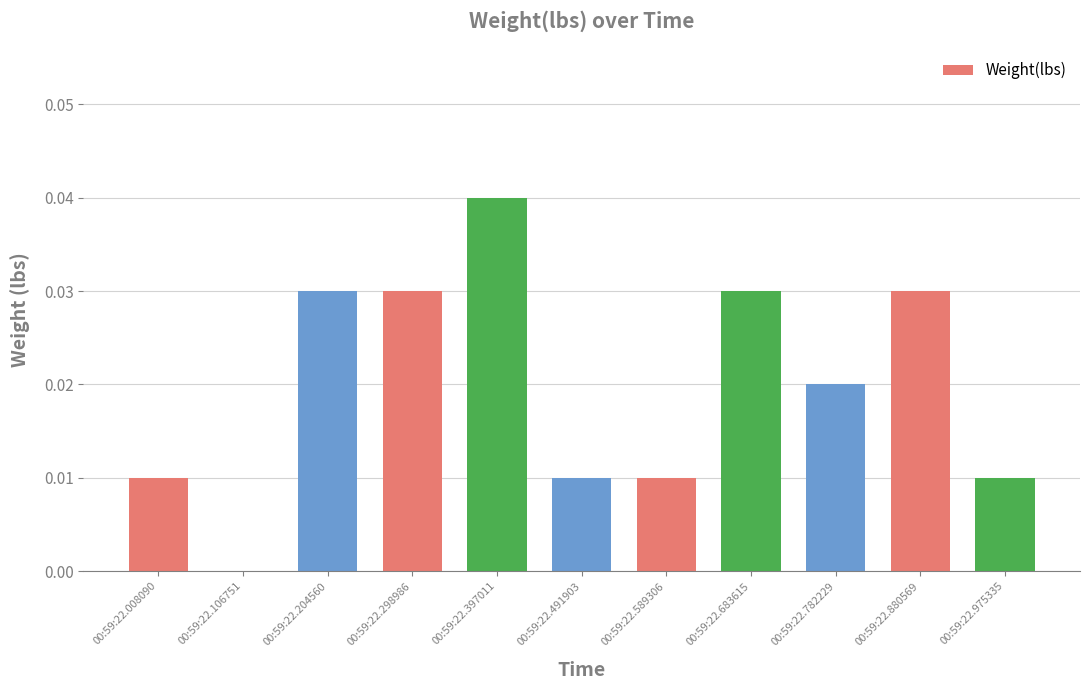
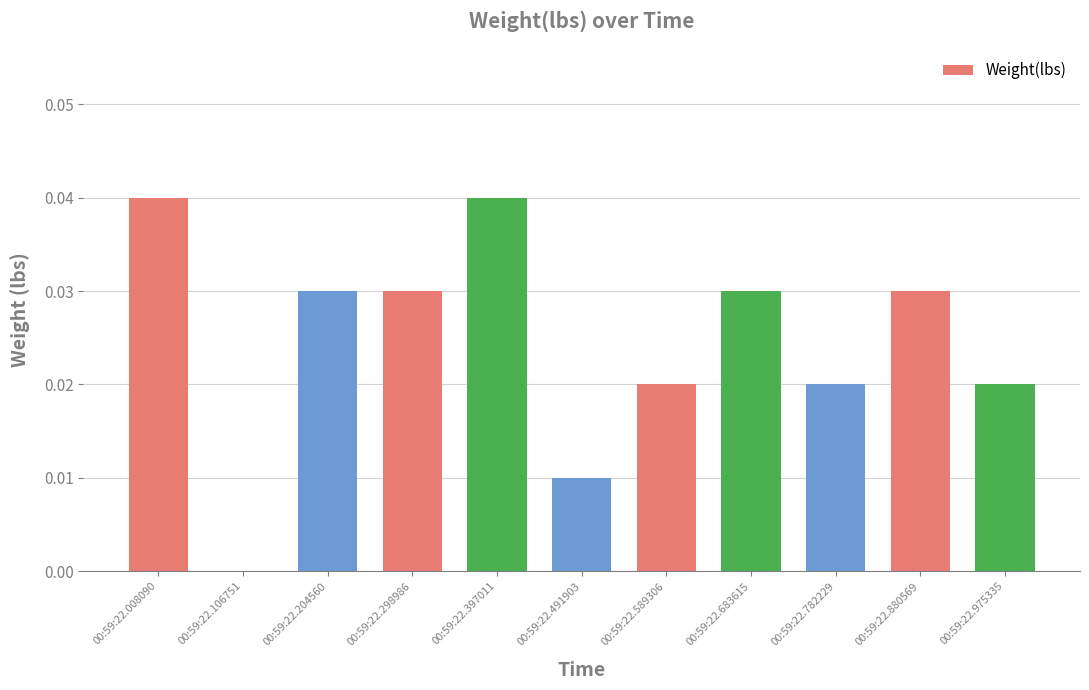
00:59:22.008090: 0.01 -> 0.04
00:59:22.589306: 0.01 -> 0.02
00:59:22.975335: 0.01 -> 0.02
